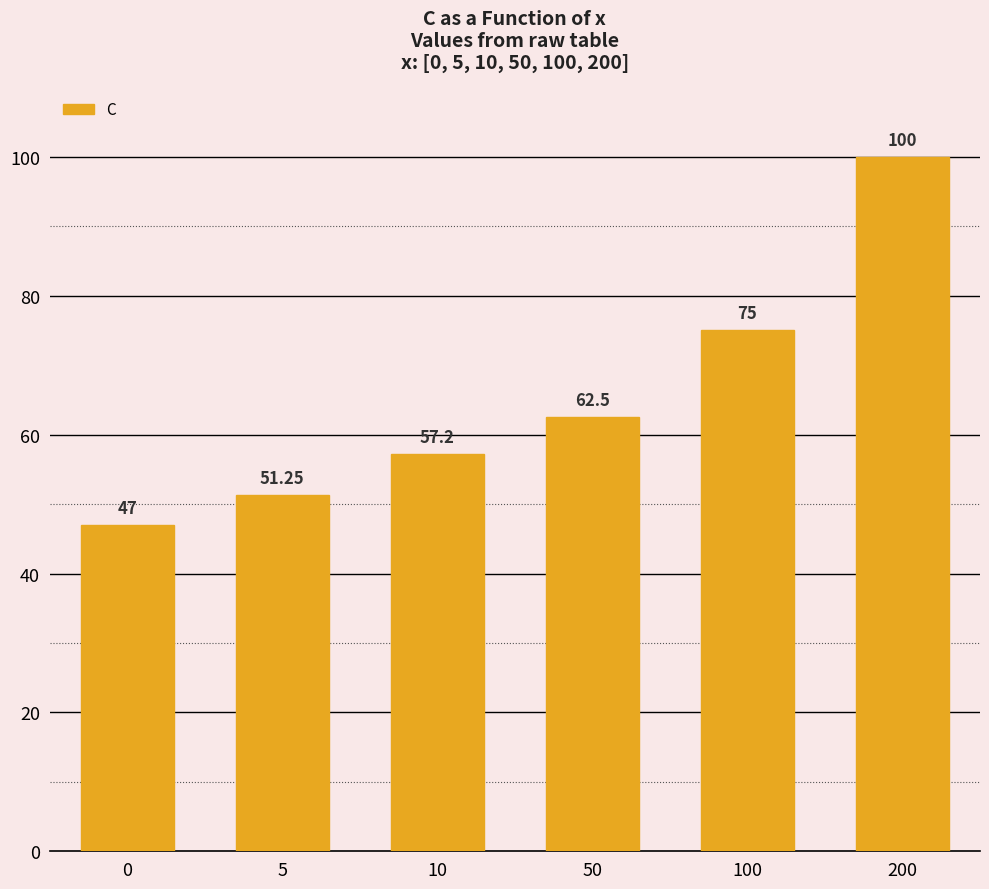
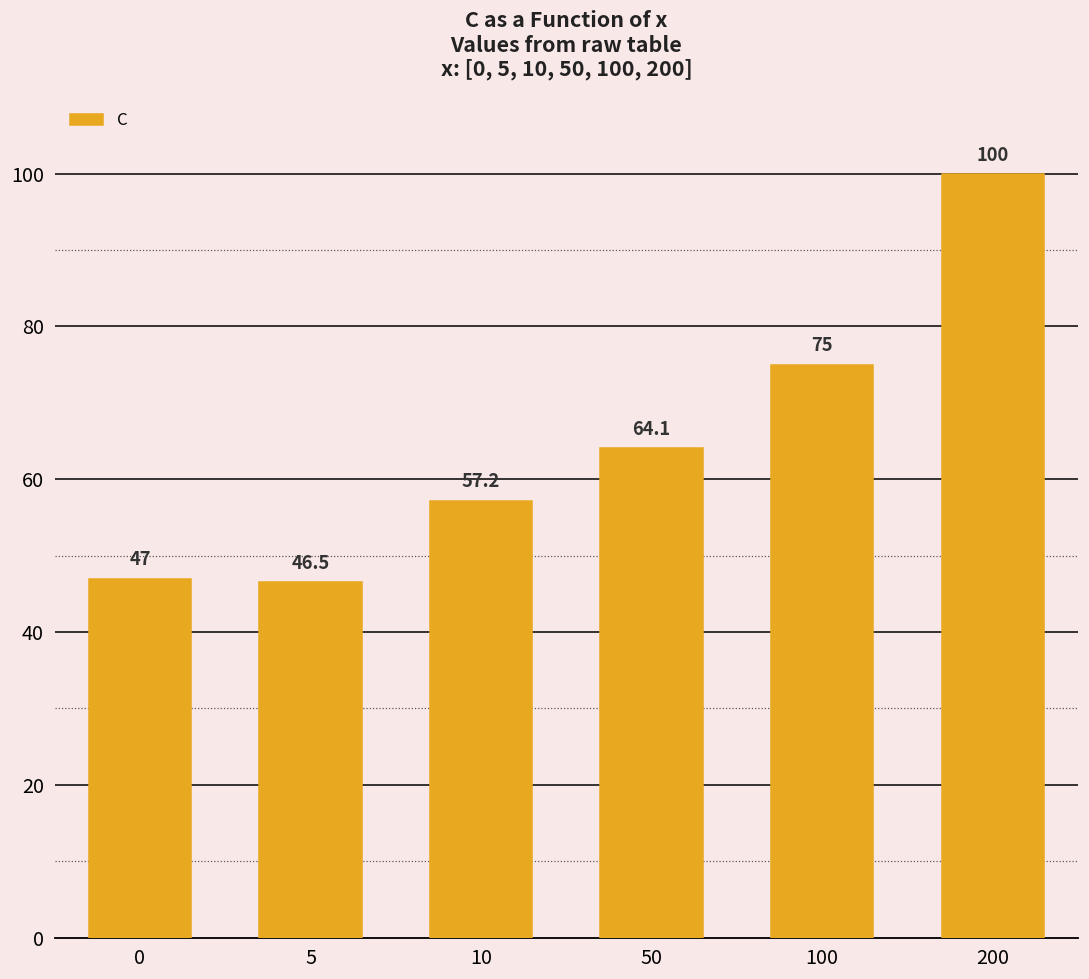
5: 51.25 -> 46.5
50: 62.5 -> 64.1
